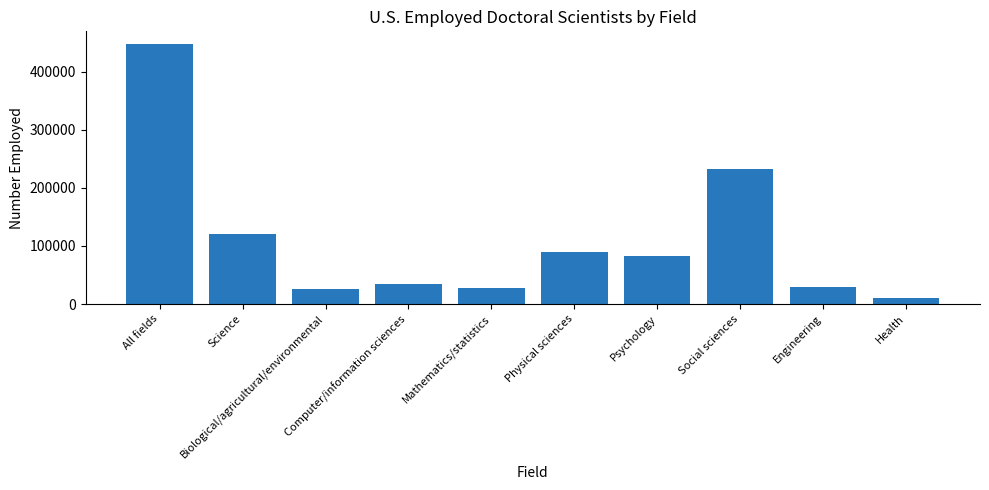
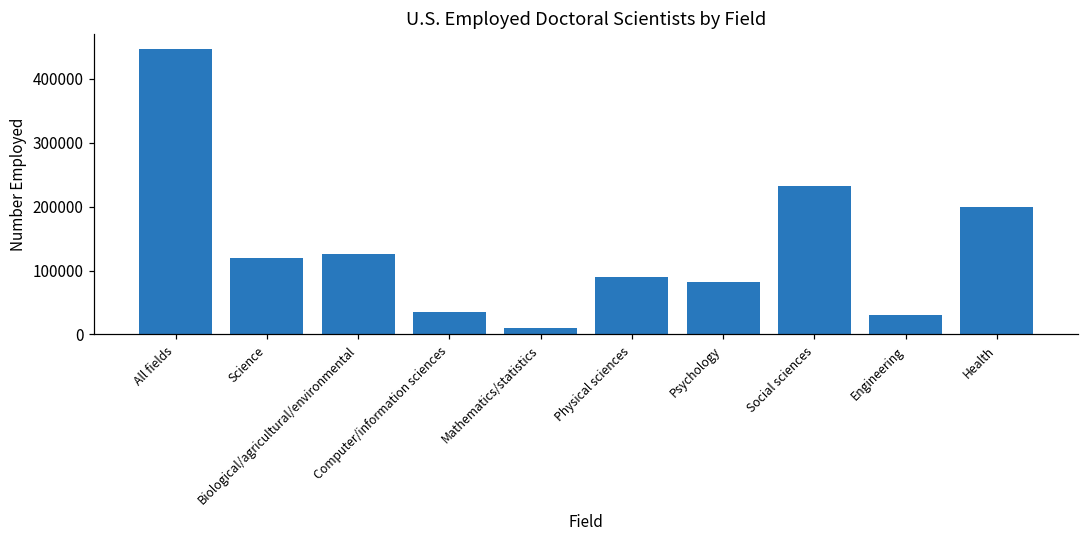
Biological/agricultural/environmental: 30000 -> 130000
Mathematics/statistics: 30000 -> 10000
Health: 10000 -> 200000
